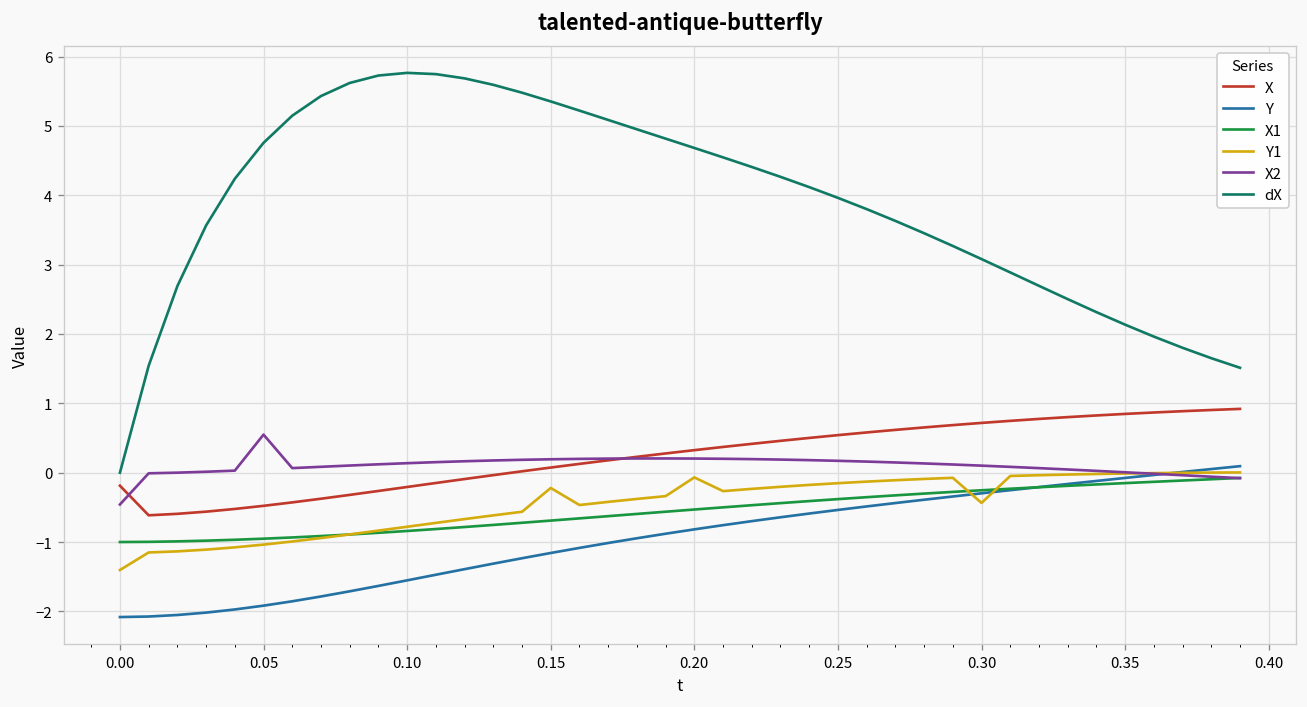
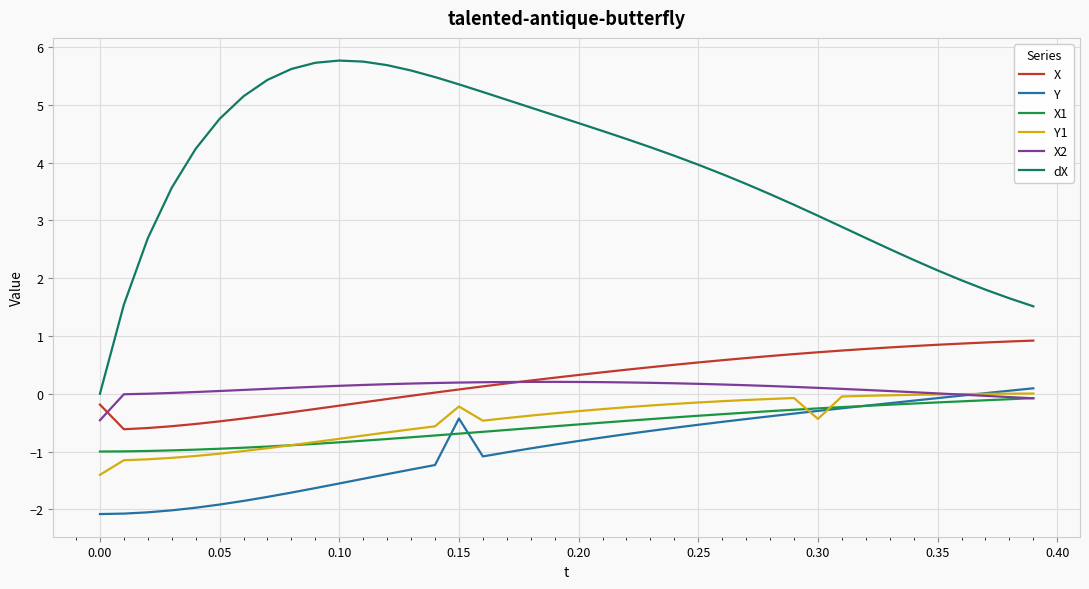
X2, 0.05: 0.5 -> 0.0
Y, 0.15: -1.2 -> -0.4
Y1, 0.20: -0.1 -> -0.3
